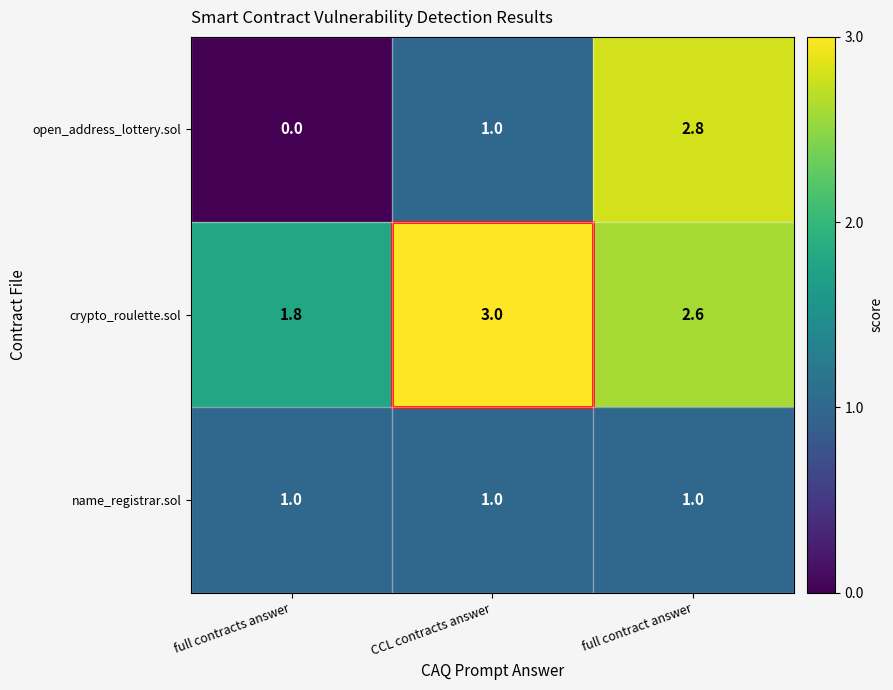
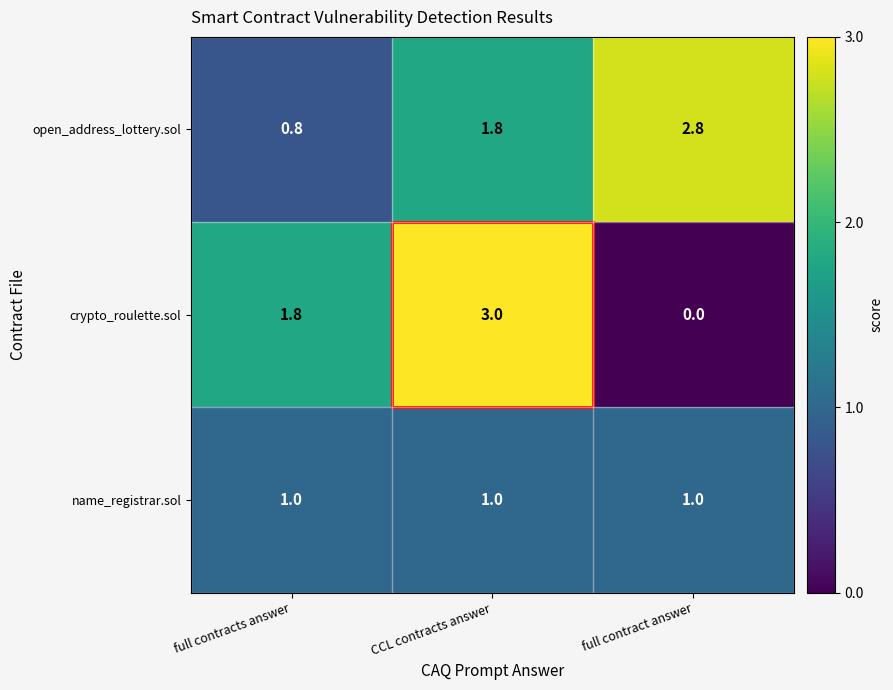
open_address_lottery.sol, full contracts answer: 0.0 -> 0.8
open_address_lottery.sol, CCL contracts answer: 1.0 -> 1.8
crypto_roulette.sol, full contract answer: 2.6 -> 0.0
